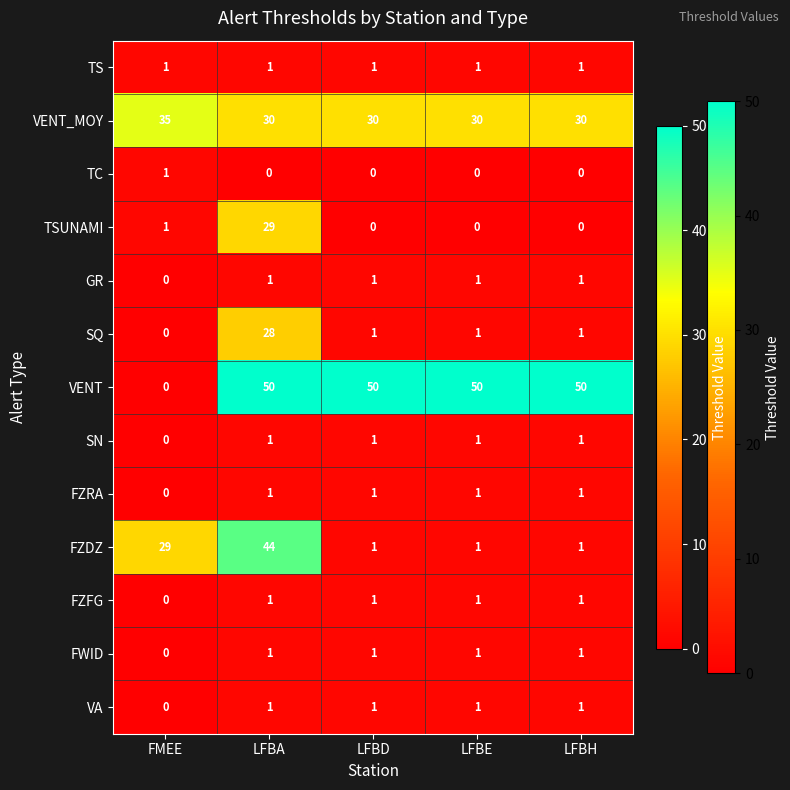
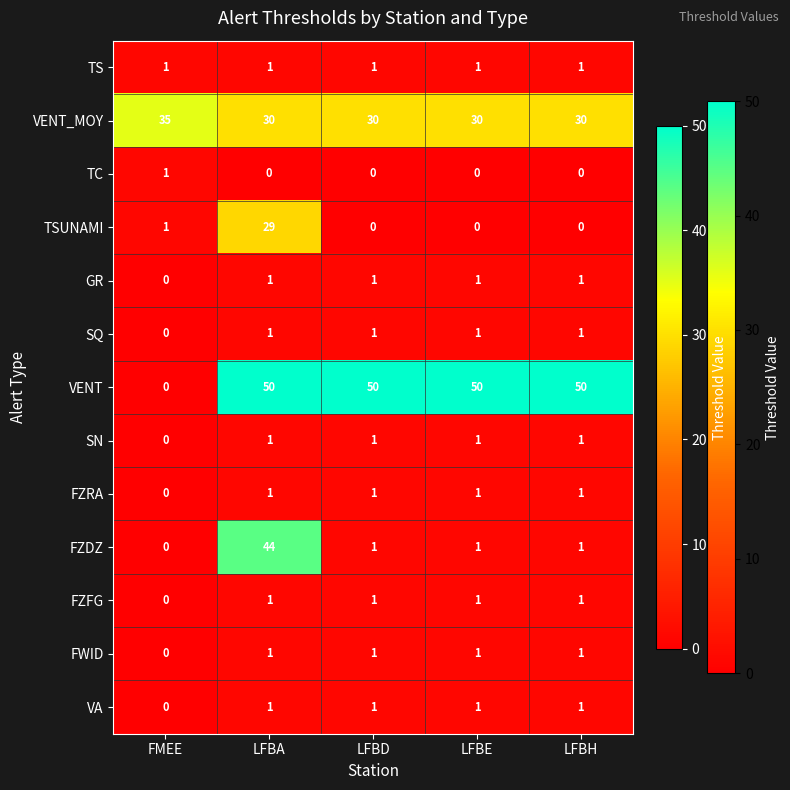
SQ, LFBA: 28 -> 1
FZDZ, FMEE: 29 -> 0
